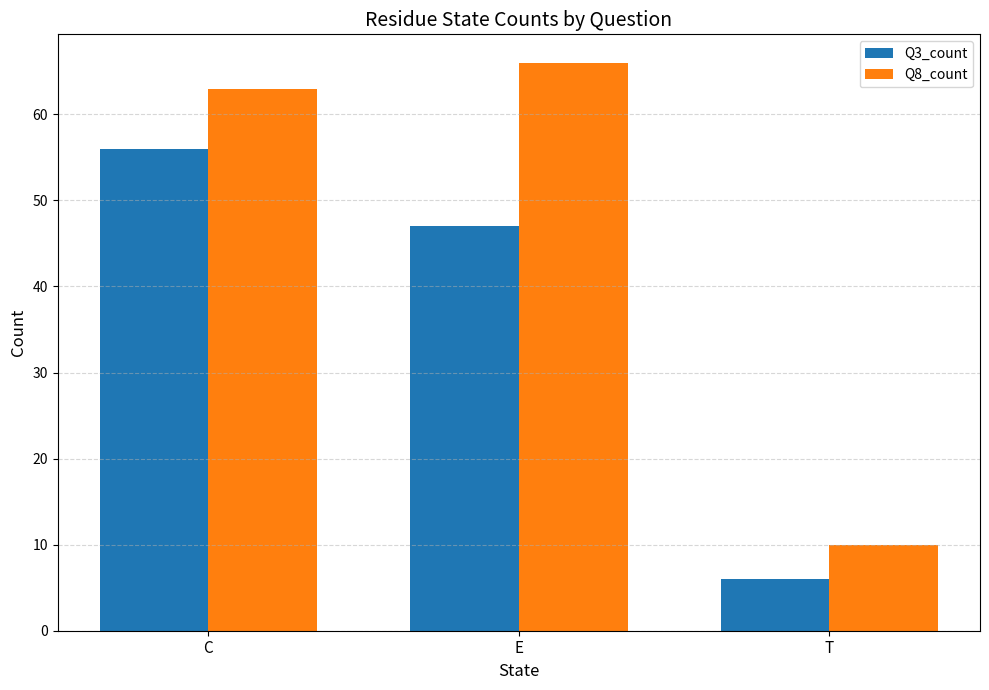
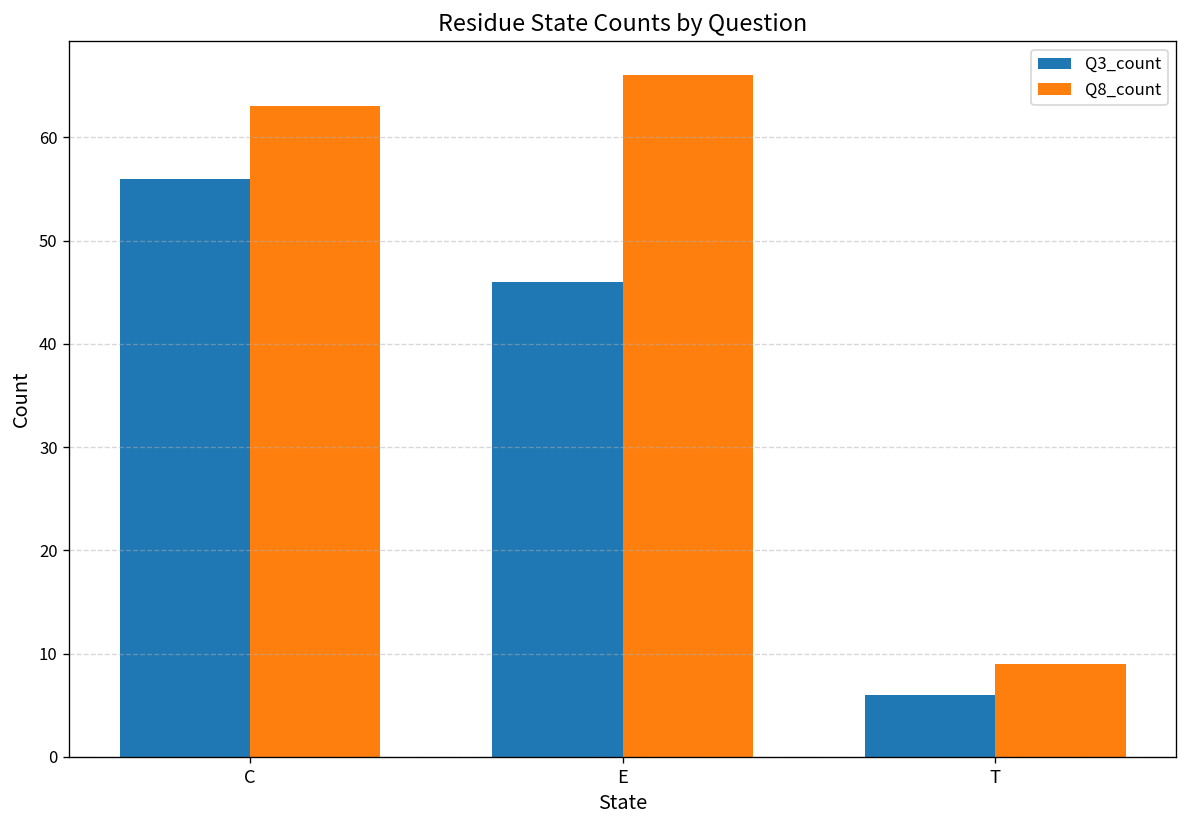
Q3_count, E: 47 -> 46
Q8_count, T: 10 -> 9
